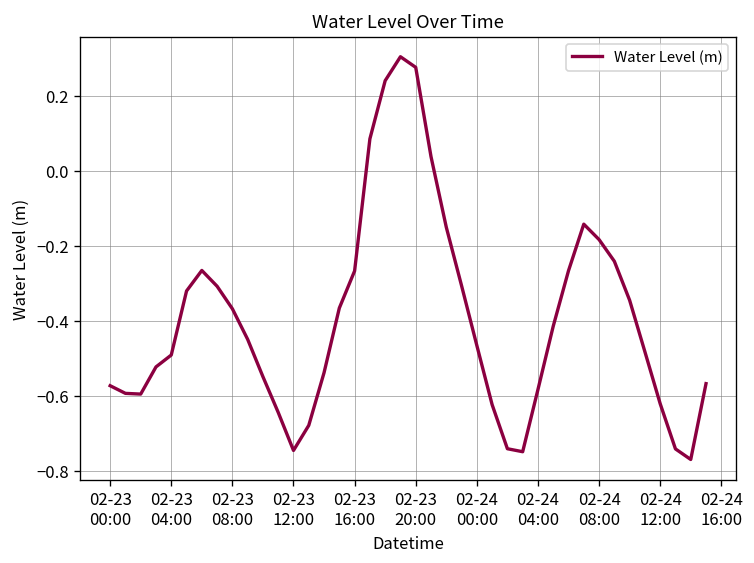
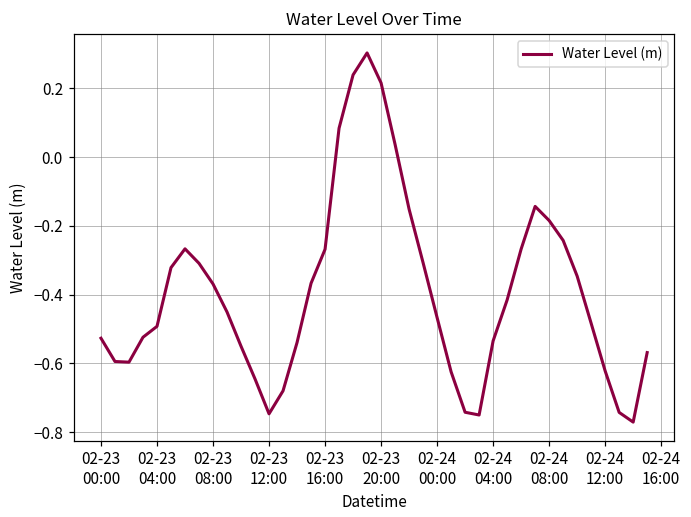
02-23 00:00: -0.57 -> -0.53
02-23 20:00: 0.28 -> 0.22
02-24 04:00: -0.58 -> -0.53
